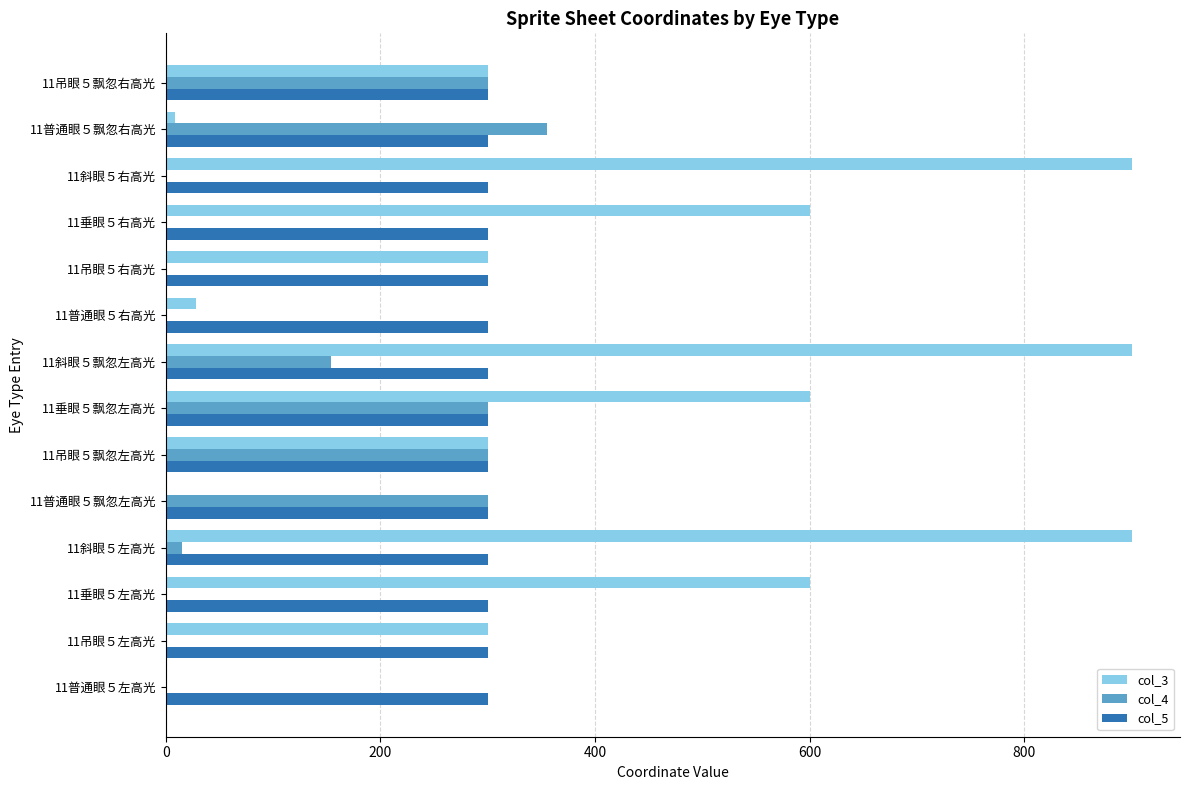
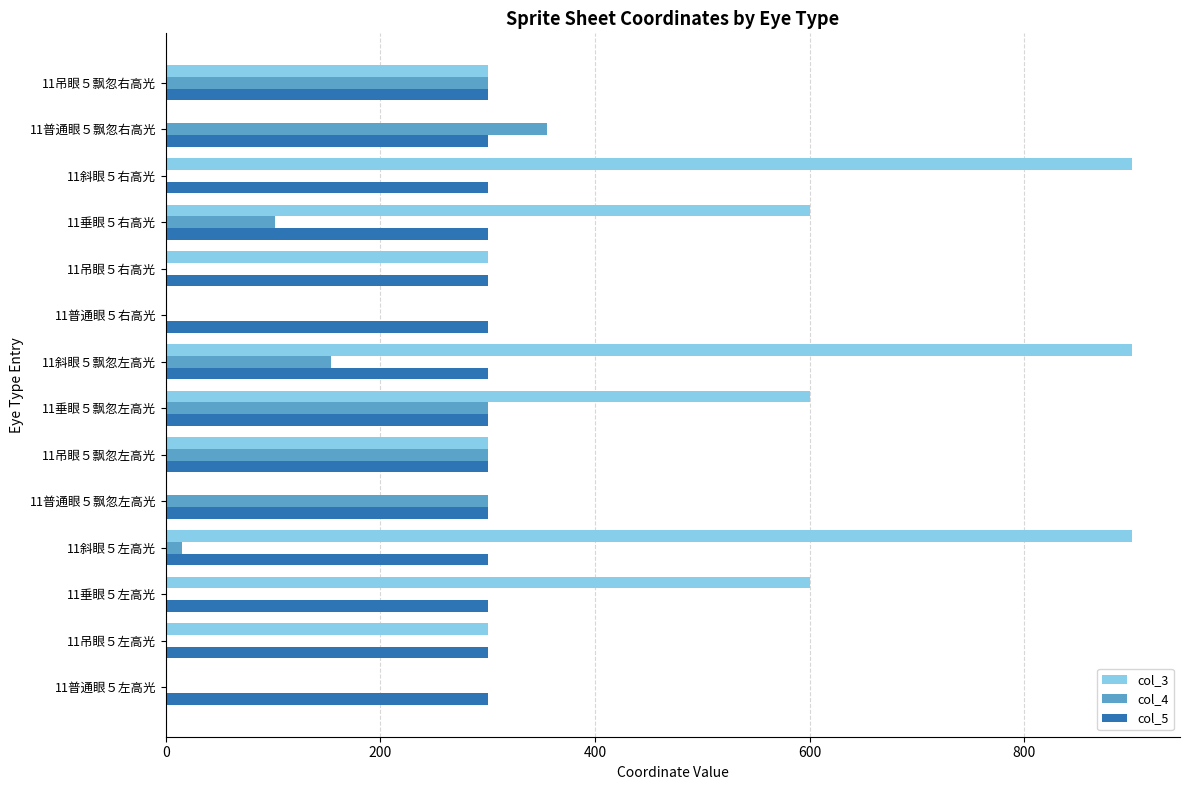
col_3, 11普通眼５飘忽右高光: 9 -> 0
col_4, 11垂眼５右高光: 0 -> 102
col_3, 11普通眼５右高光: 28 -> 0
